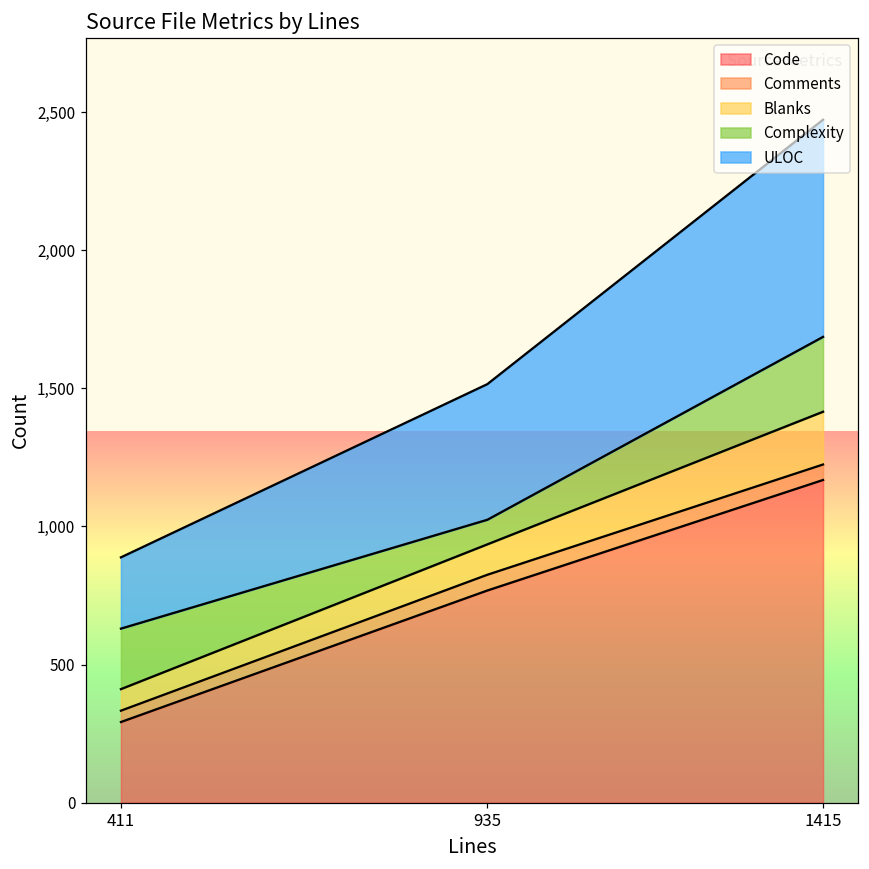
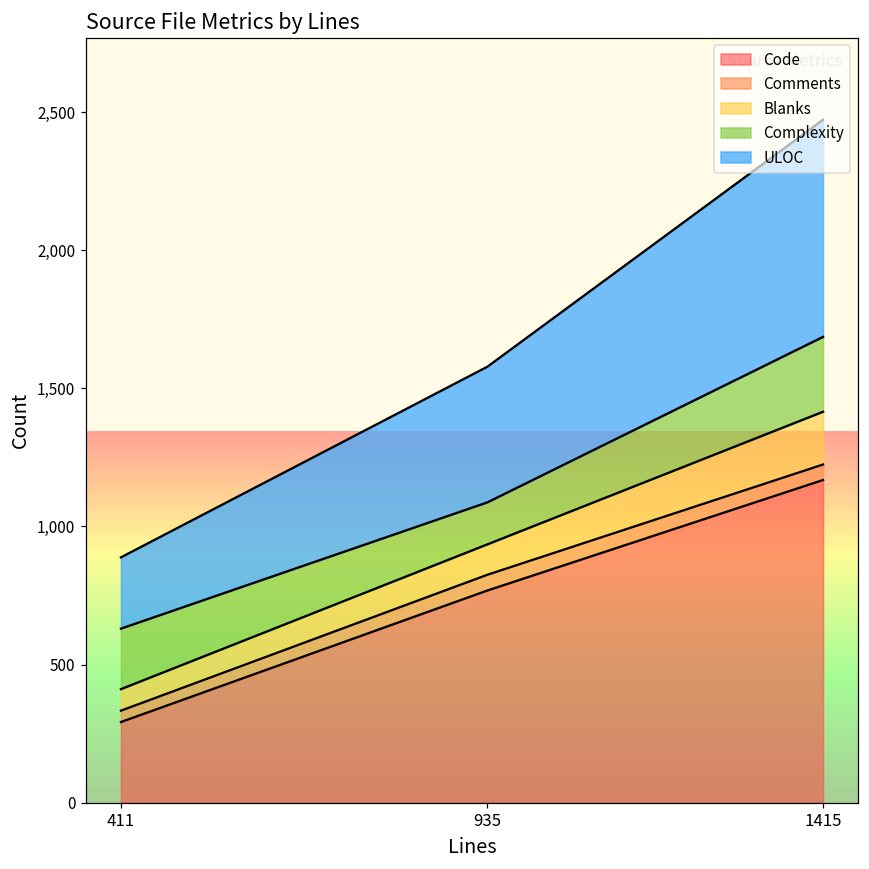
Complexity, 935: 90 -> 150
